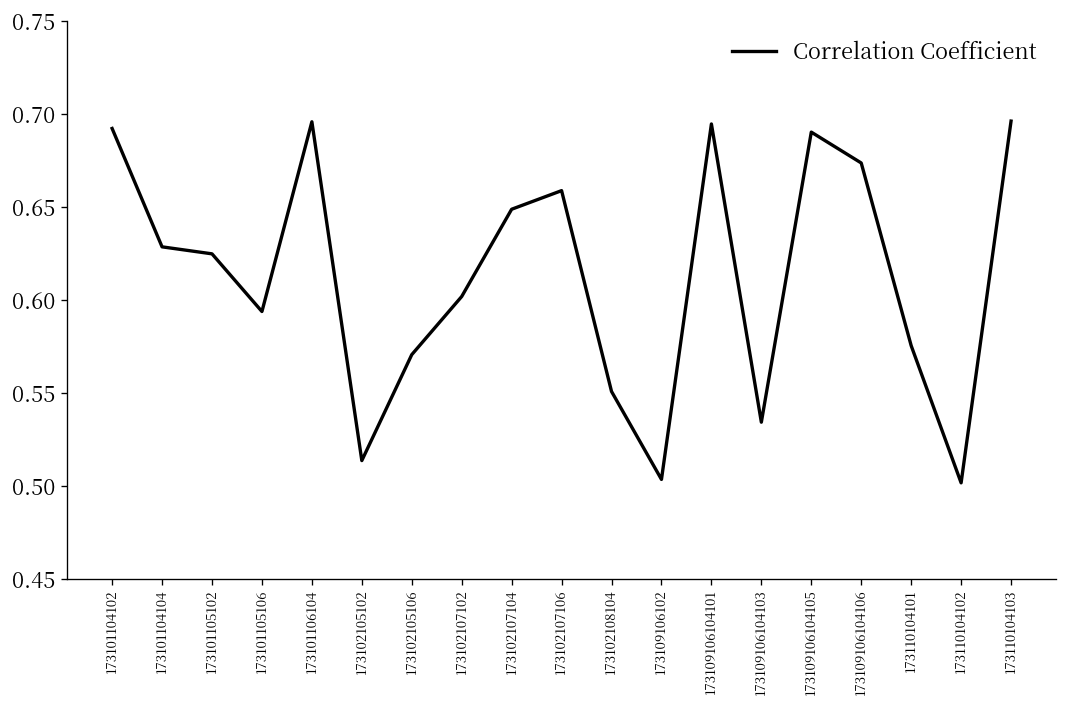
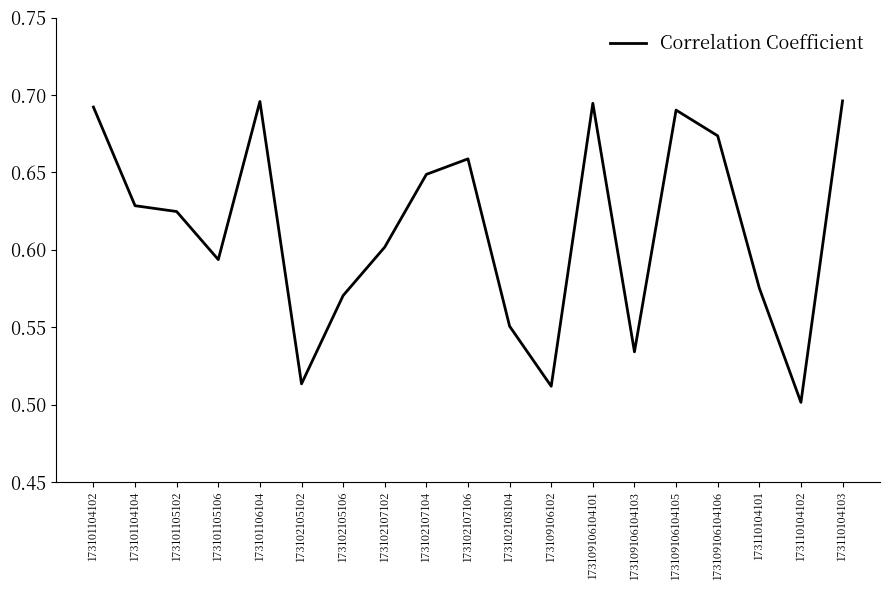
173109106102: 0.503 -> 0.512
